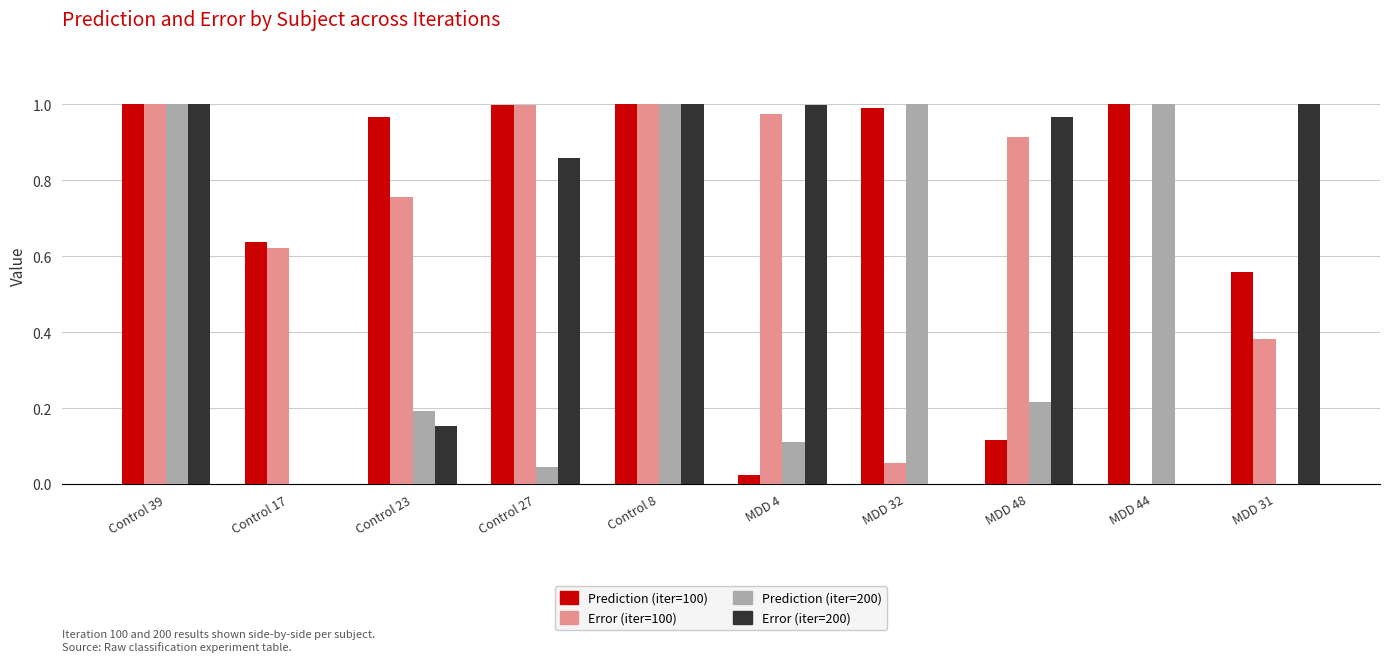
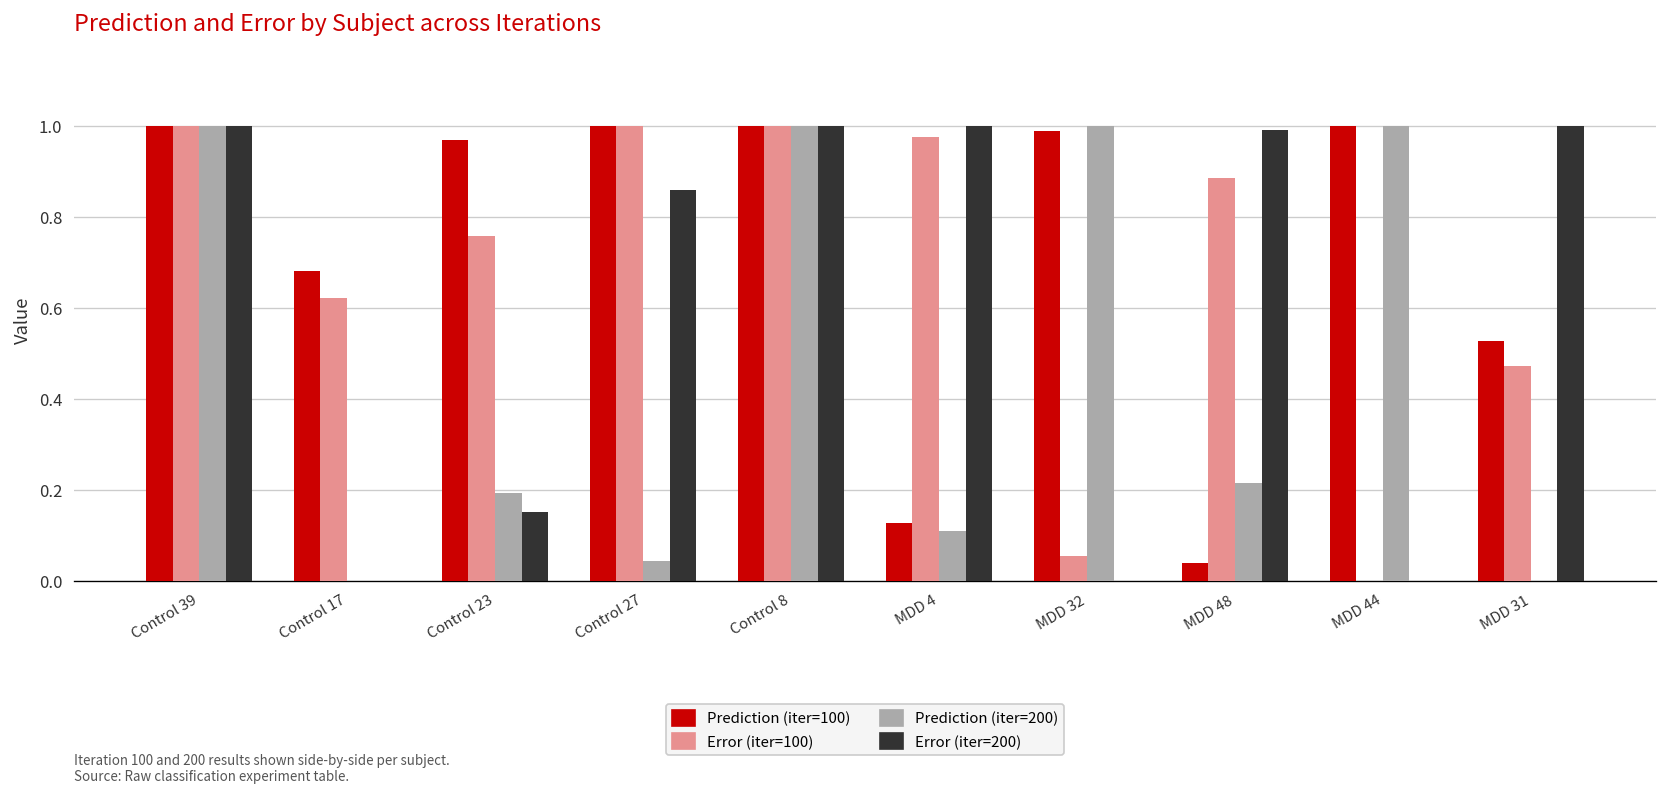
Prediction (iter=100), Control 17: 0.64 -> 0.68
Prediction (iter=100), MDD 4: 0.02 -> 0.13
Prediction (iter=100), MDD 48: 0.12 -> 0.04
Error (iter=100), MDD 48: 0.91 -> 0.88
Error (iter=200), MDD 48: 0.97 -> 0.99
Prediction (iter=100), MDD 31: 0.56 -> 0.53
Error (iter=100), MDD 31: 0.38 -> 0.47
